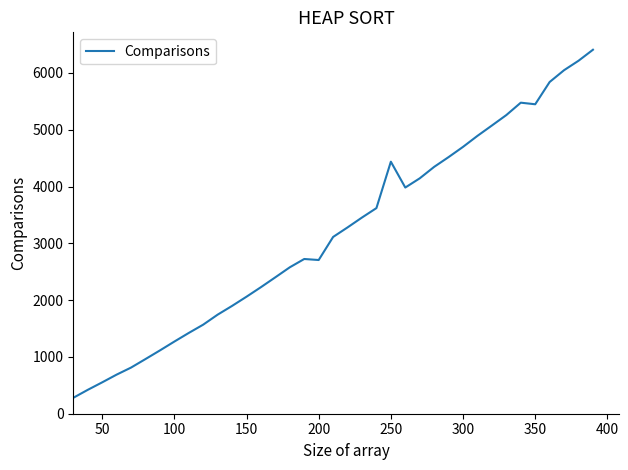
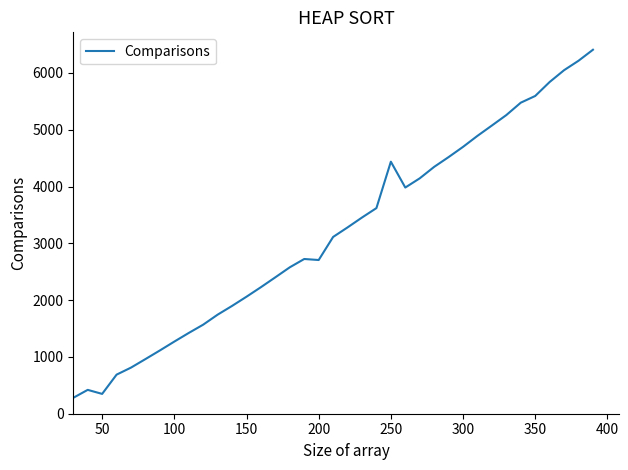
50: 600 -> 300
350: 5400 -> 5600
